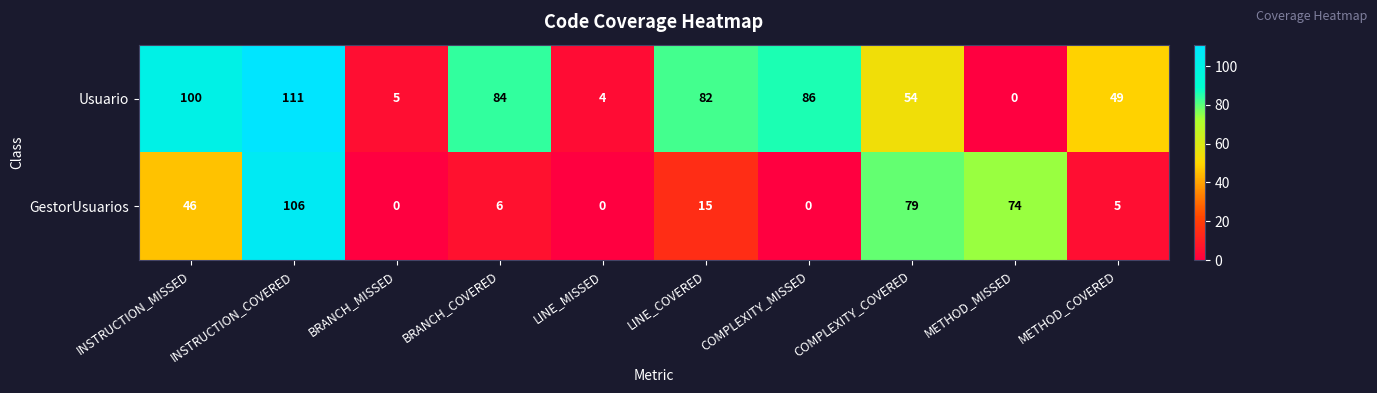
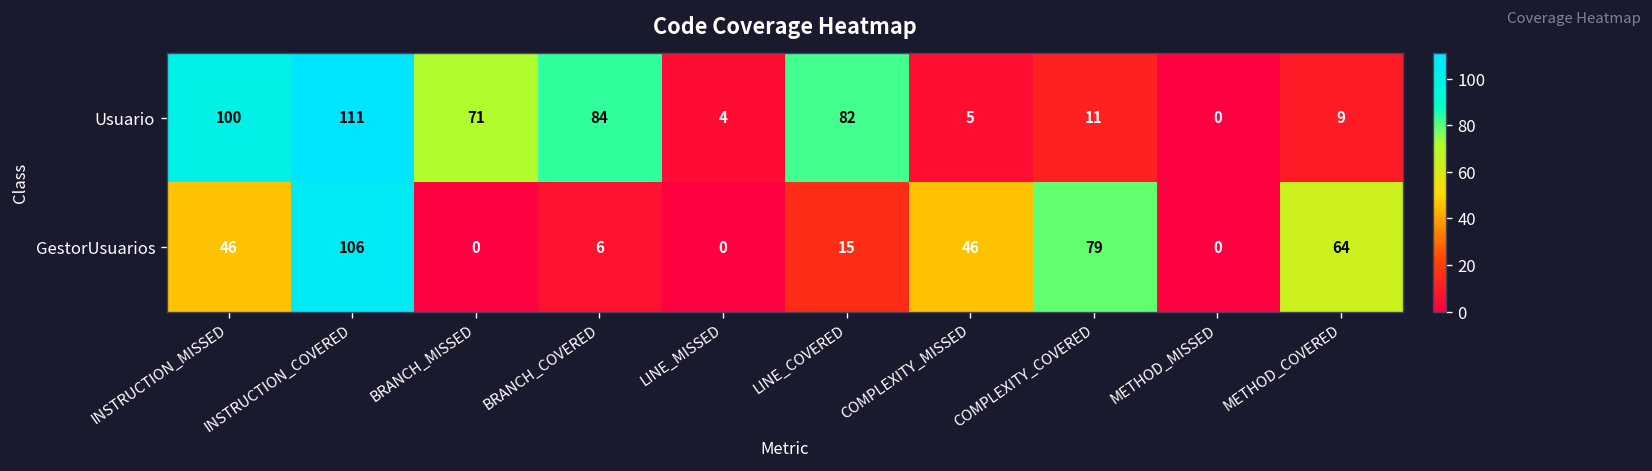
Usuario, BRANCH_MISSED: 5 -> 71
Usuario, COMPLEXITY_MISSED: 86 -> 5
Usuario, COMPLEXITY_COVERED: 54 -> 11
Usuario, METHOD_COVERED: 49 -> 9
GestorUsuarios, COMPLEXITY_MISSED: 0 -> 46
GestorUsuarios, METHOD_MISSED: 74 -> 0
GestorUsuarios, METHOD_COVERED: 5 -> 64
